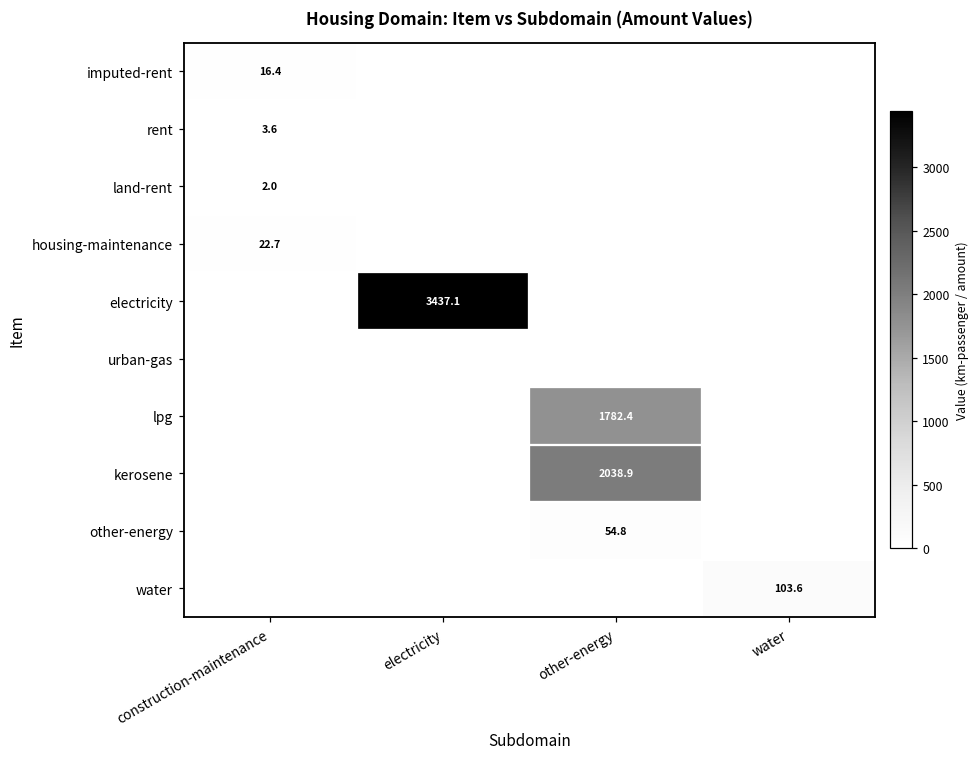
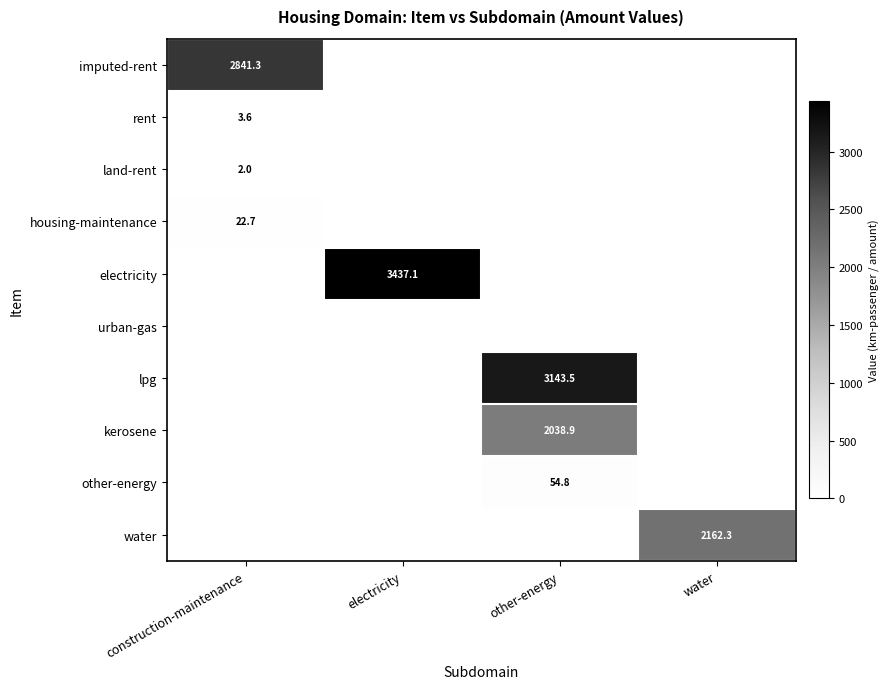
imputed-rent, construction-maintenance: 16.4 -> 2841.3
lpg, other-energy: 1782.4 -> 3143.5
water, water: 103.6 -> 2162.3
